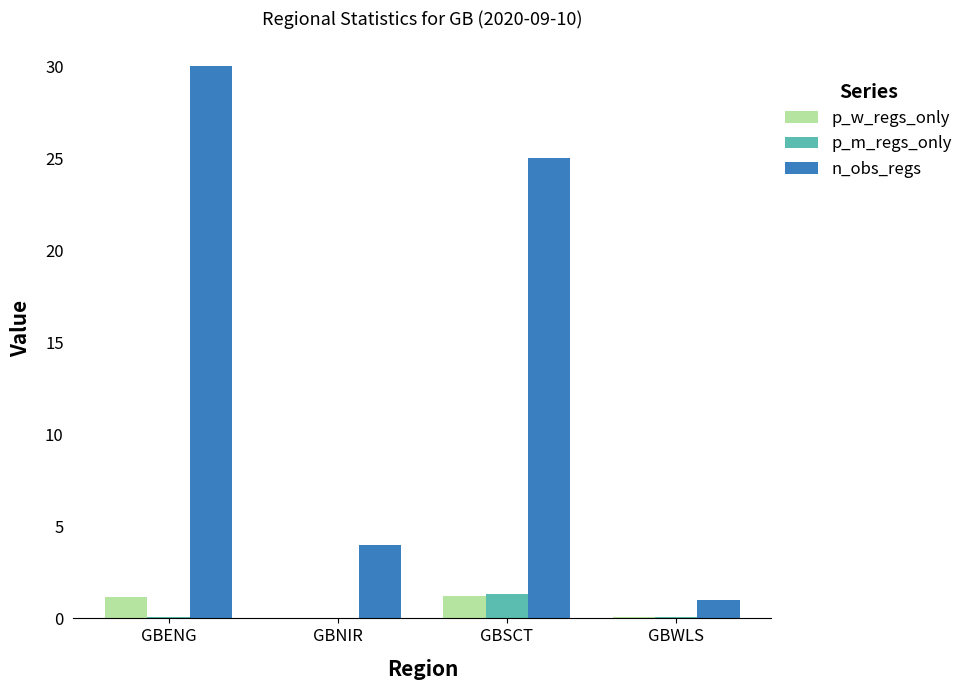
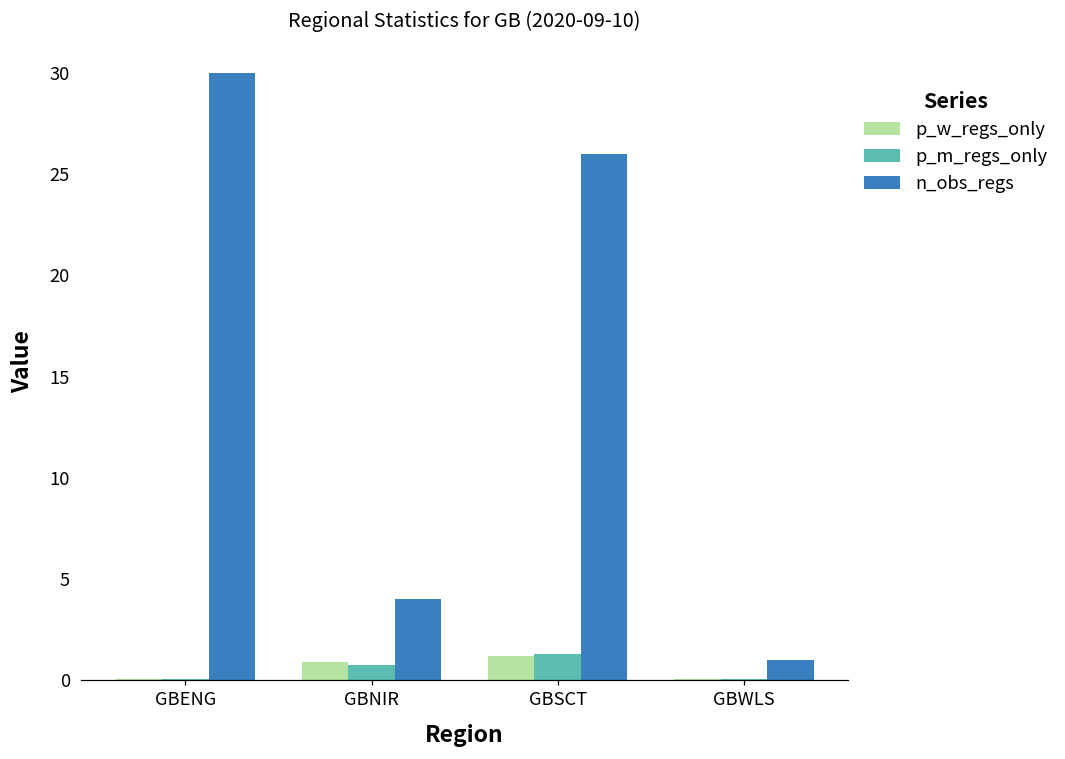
p_w_regs_only, GBENG: 1.2 -> 0.1
p_w_regs_only, GBNIR: 0.0 -> 0.9
p_m_regs_only, GBNIR: 0.0 -> 0.8
n_obs_regs, GBSCT: 25 -> 26
